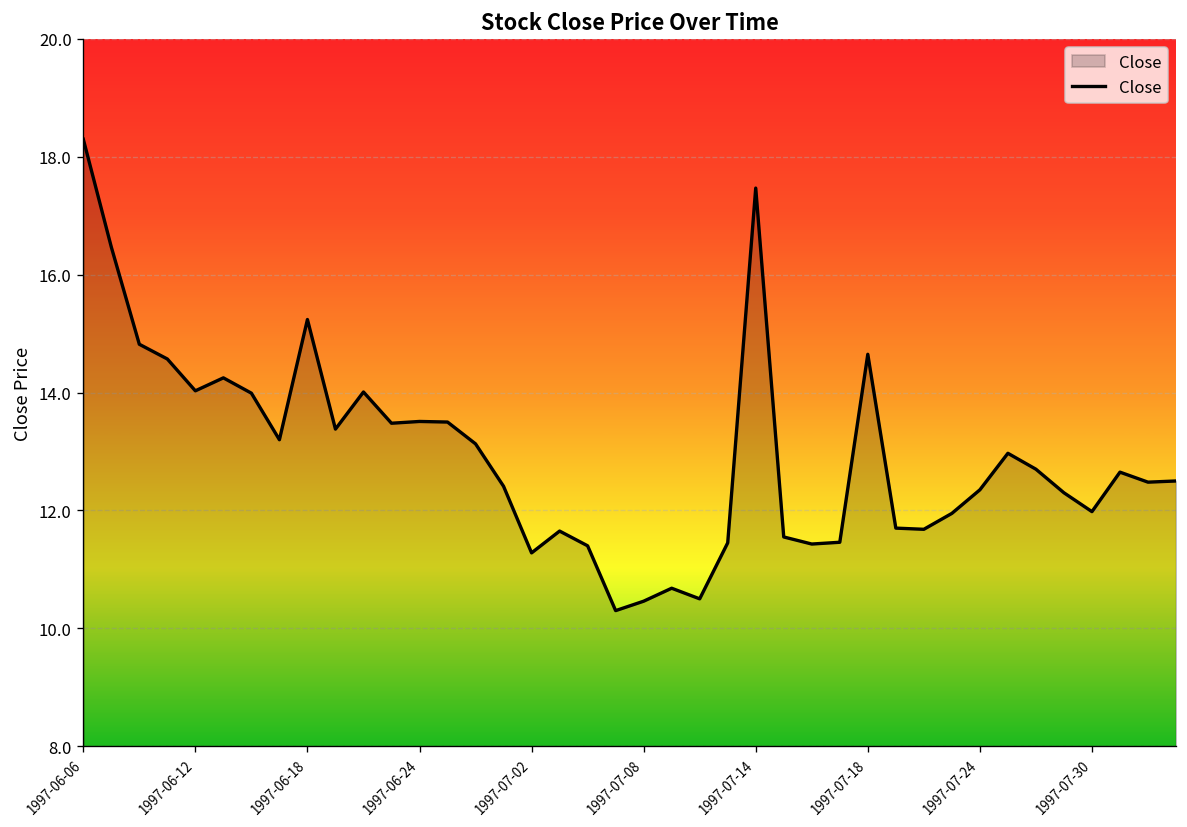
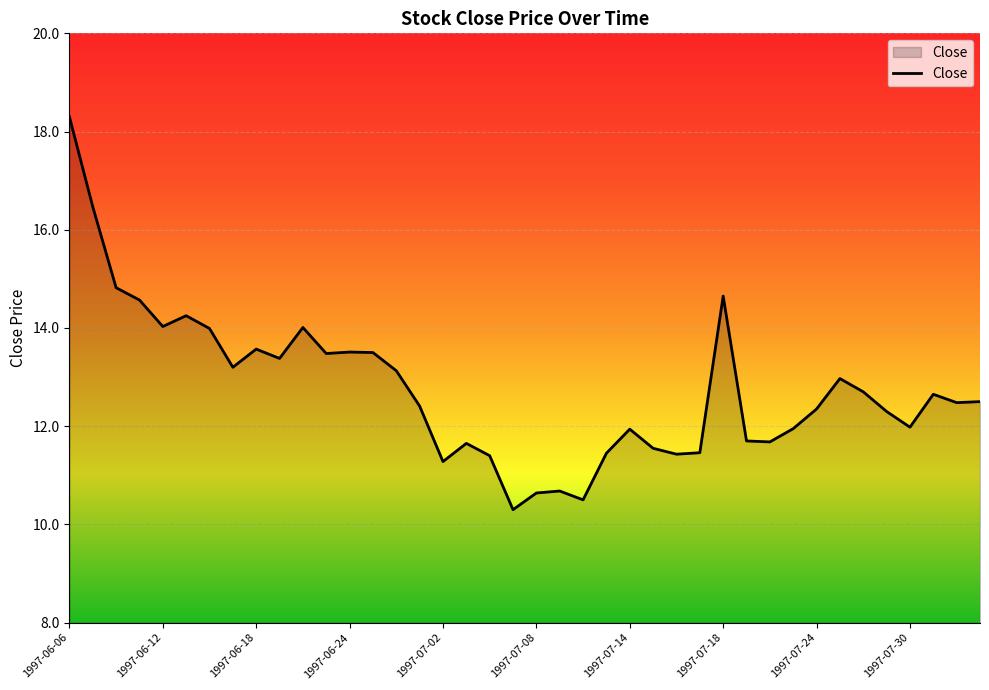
1997-06-18: 15.2 -> 13.6
1997-07-08: 10.5 -> 10.6
1997-07-14: 17.5 -> 11.9
